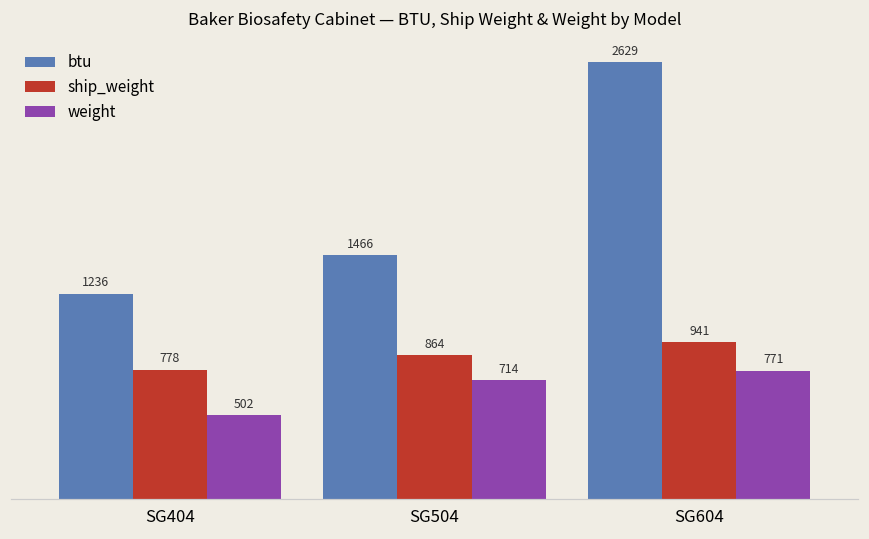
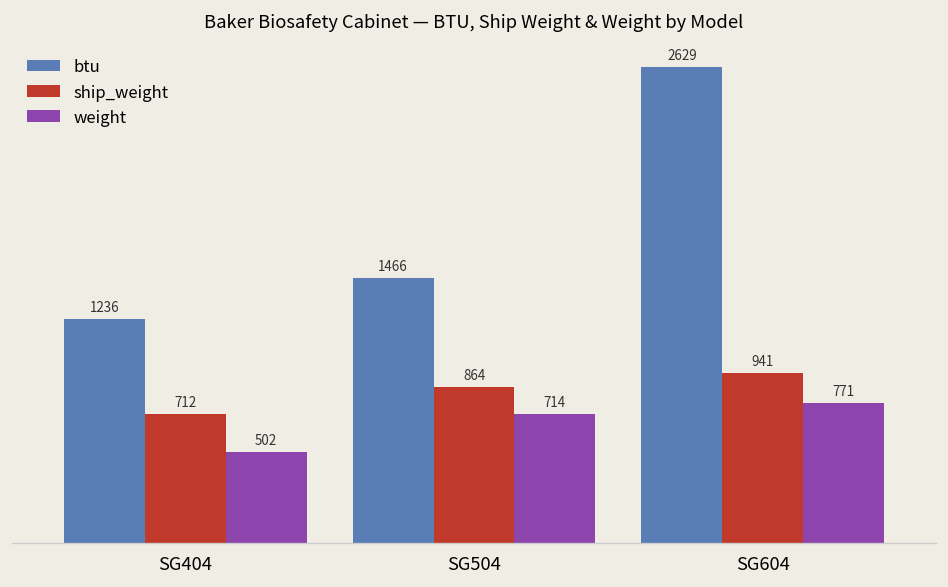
ship_weight, SG404: 778 -> 712
